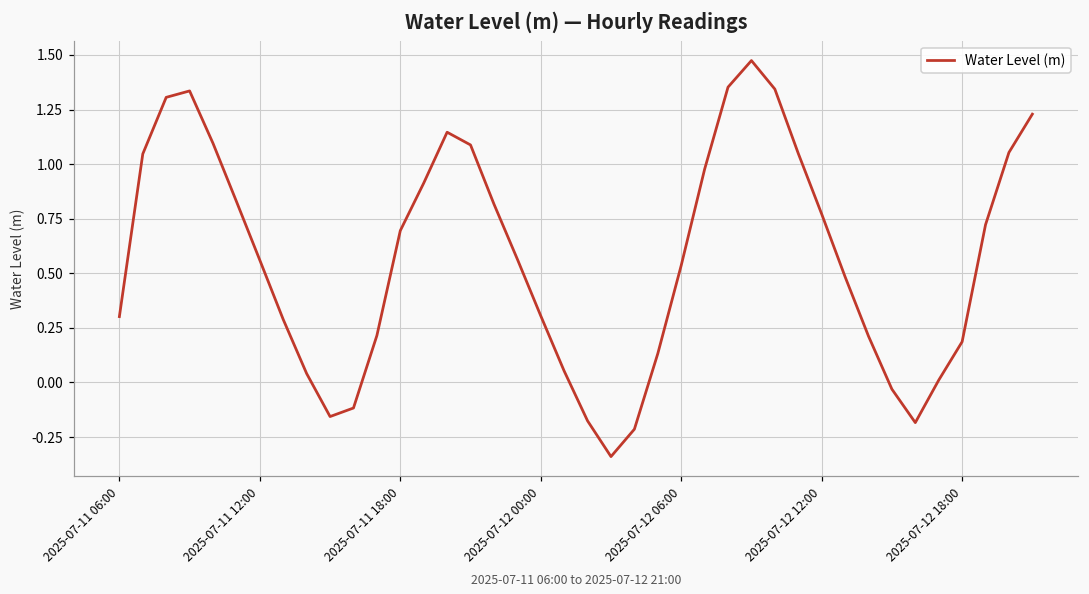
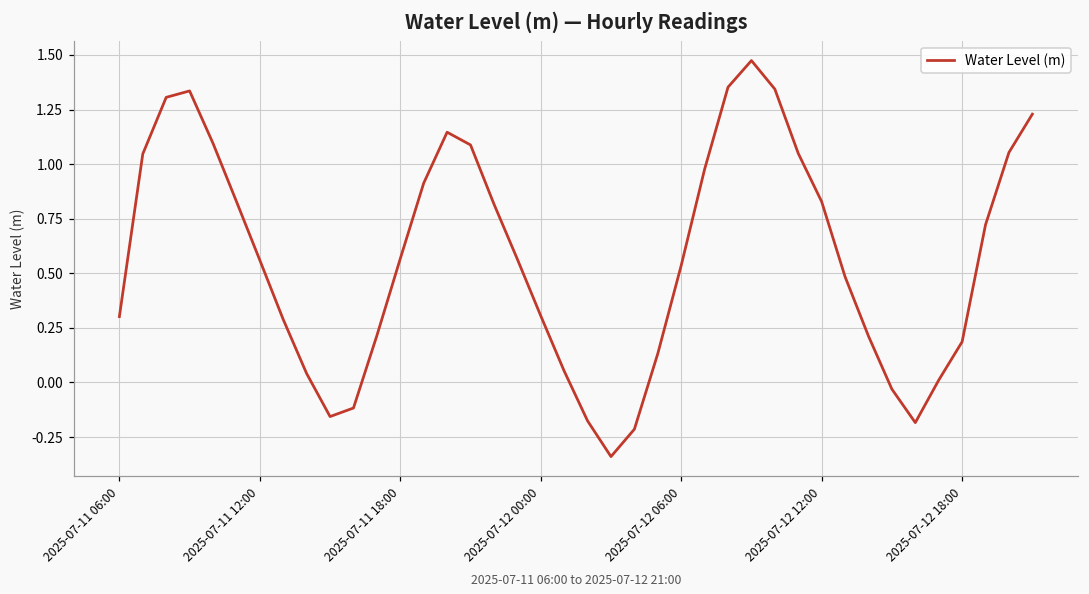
2025-07-11 18:00: 0.70 -> 0.57
2025-07-12 12:00: 0.77 -> 0.83
